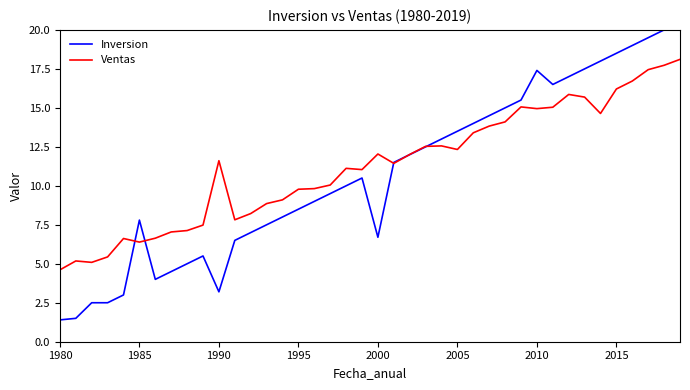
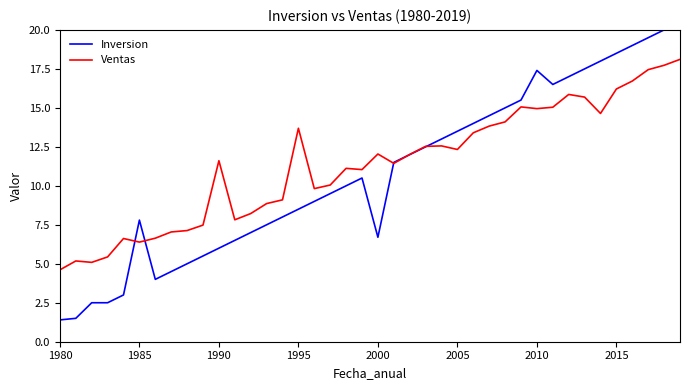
Inversion, 1990: 3.2 -> 6.0
Ventas, 1995: 9.8 -> 13.7
